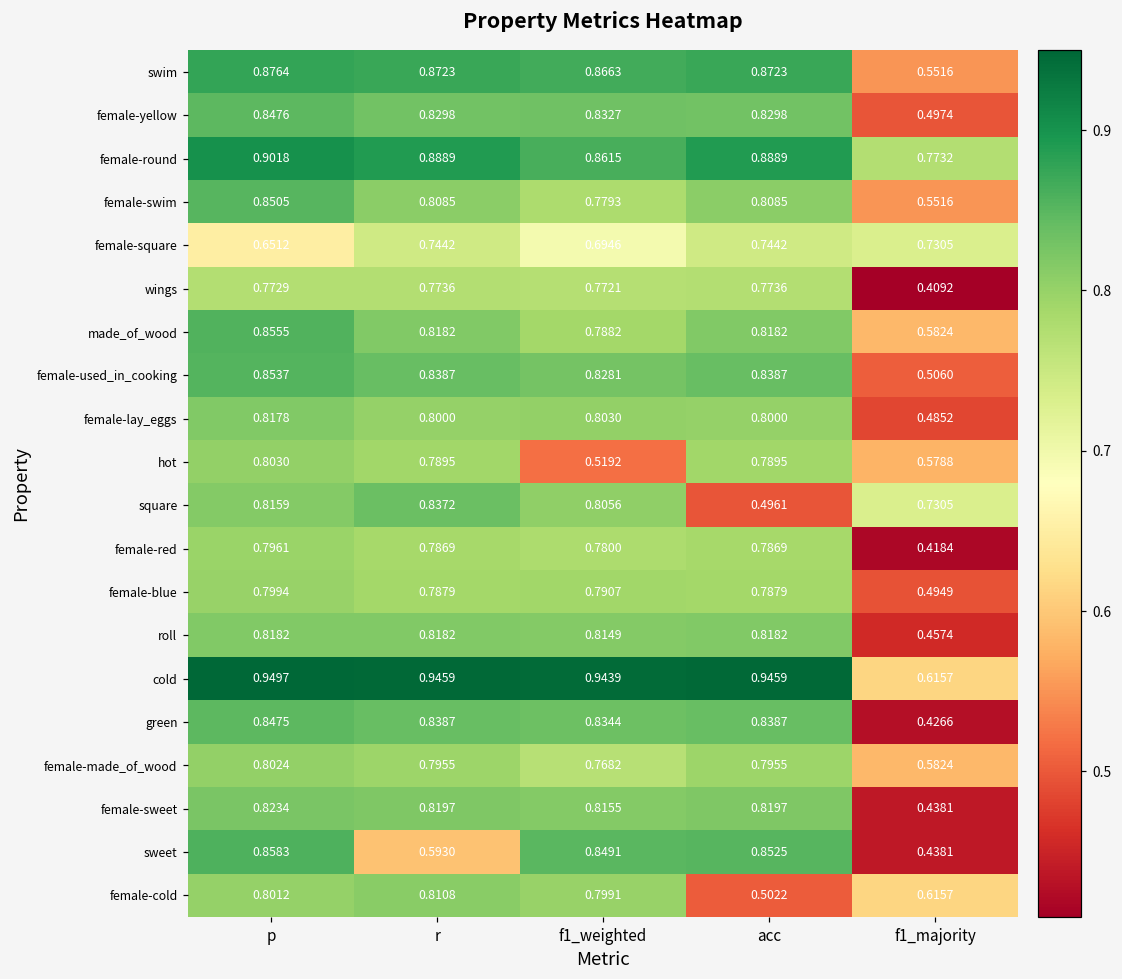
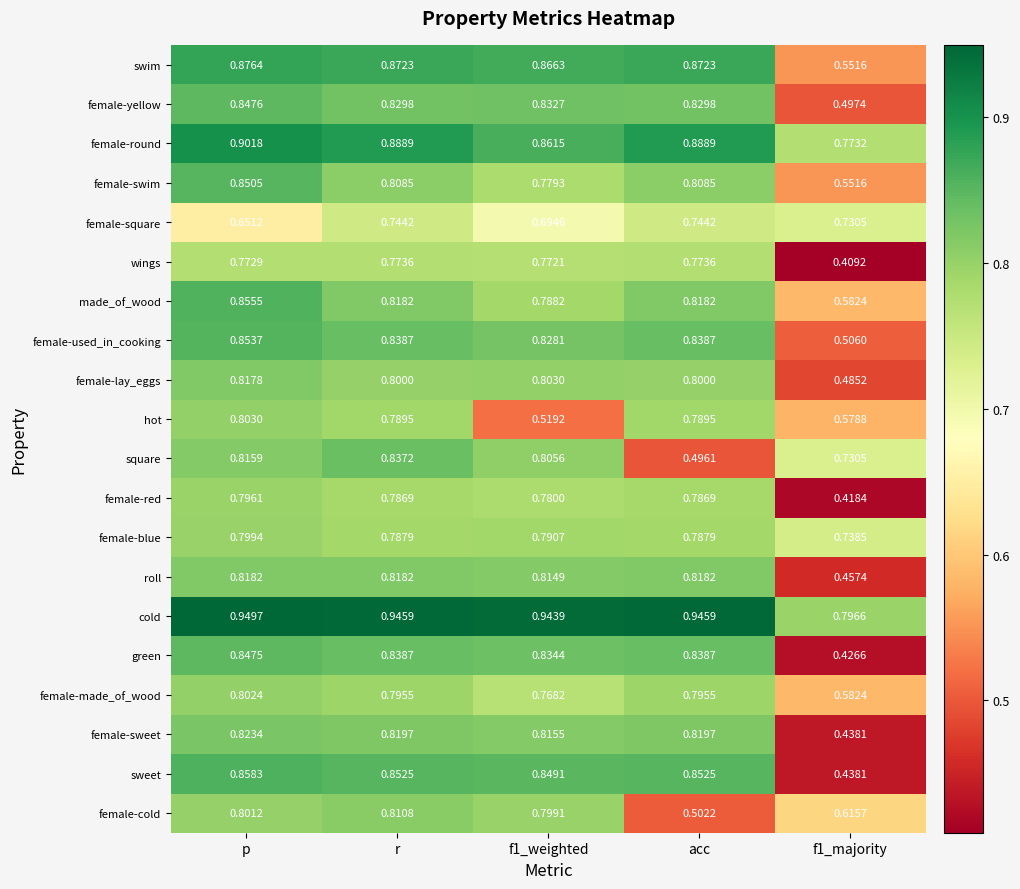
female-blue, f1_majority: 0.4949 -> 0.7385
cold, f1_majority: 0.6157 -> 0.7966
sweet, r: 0.5930 -> 0.8525
